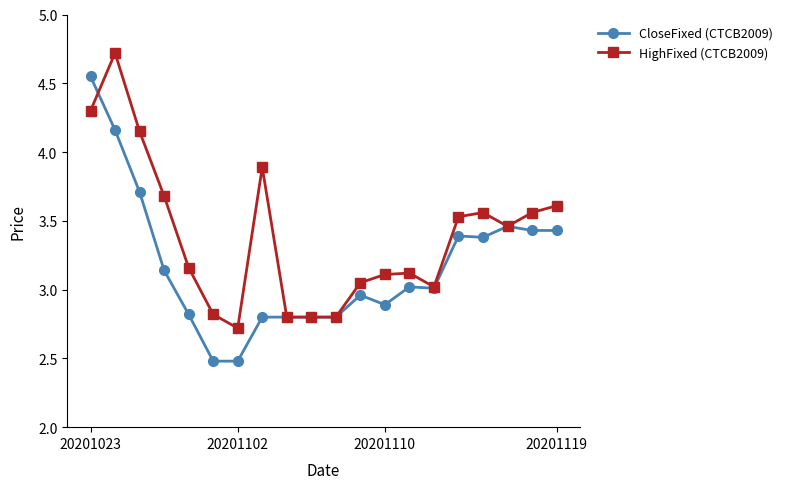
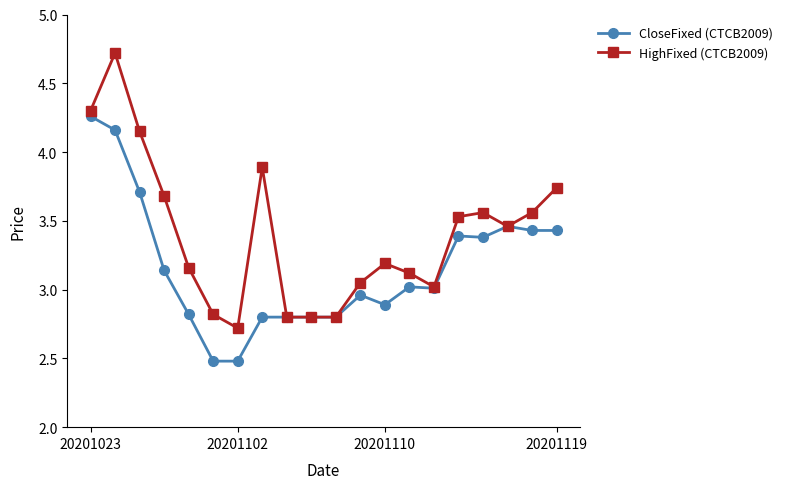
CloseFixed (CTCB2009), 20201023: 4.55 -> 4.26
HighFixed (CTCB2009), 20201110: 3.11 -> 3.19
HighFixed (CTCB2009), 20201119: 3.61 -> 3.74
